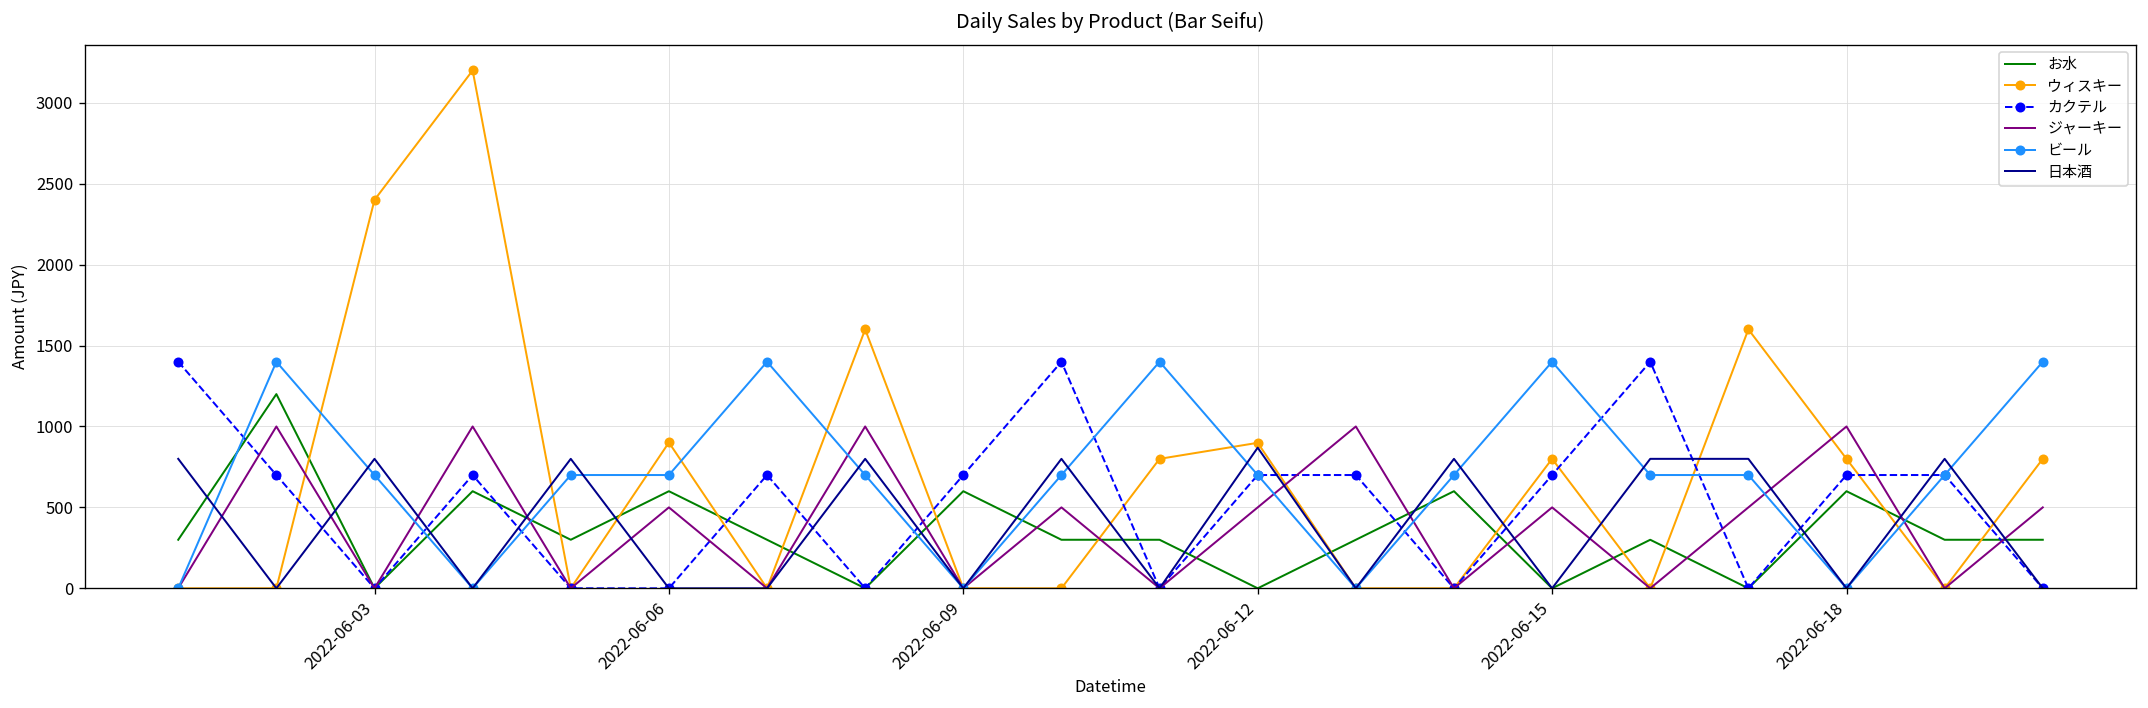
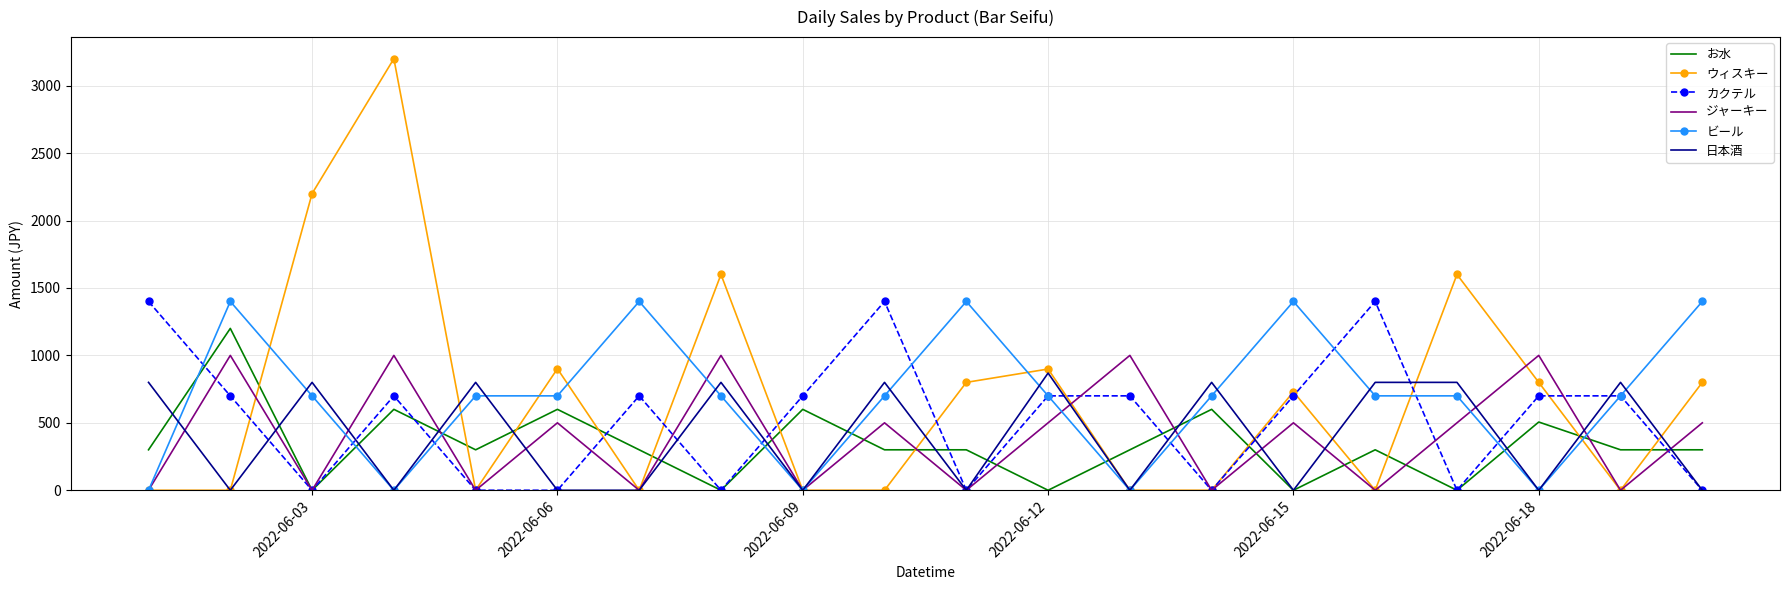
ウィスキー, 2022-06-03: 2400 -> 2200
ウィスキー, 2022-06-15: 800 -> 730
お水, 2022-06-18: 600 -> 510
